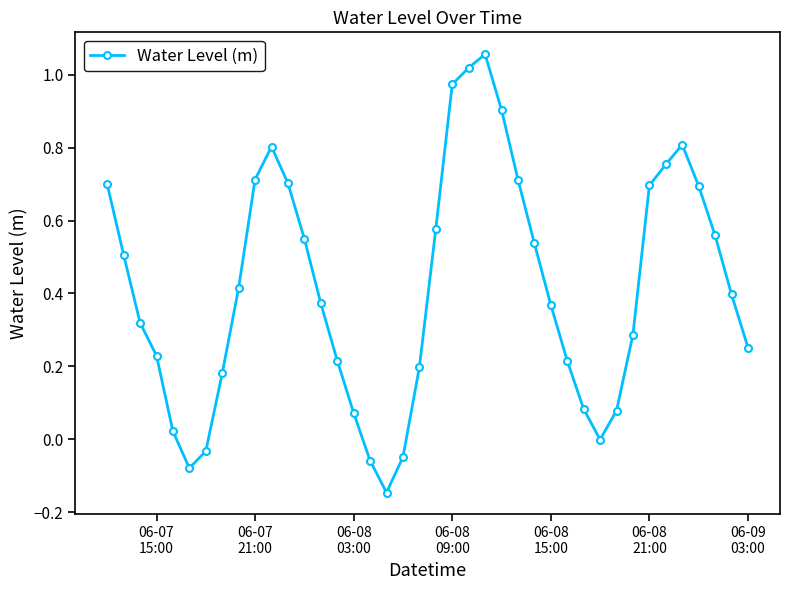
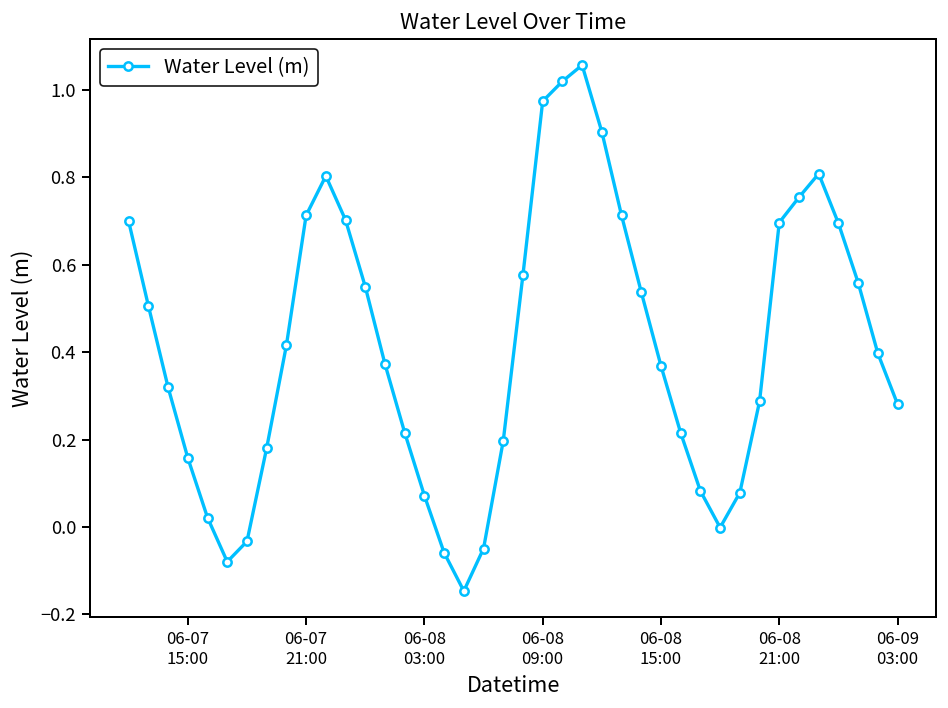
06-07 15:00: 0.23 -> 0.16
06-09 03:00: 0.25 -> 0.28
